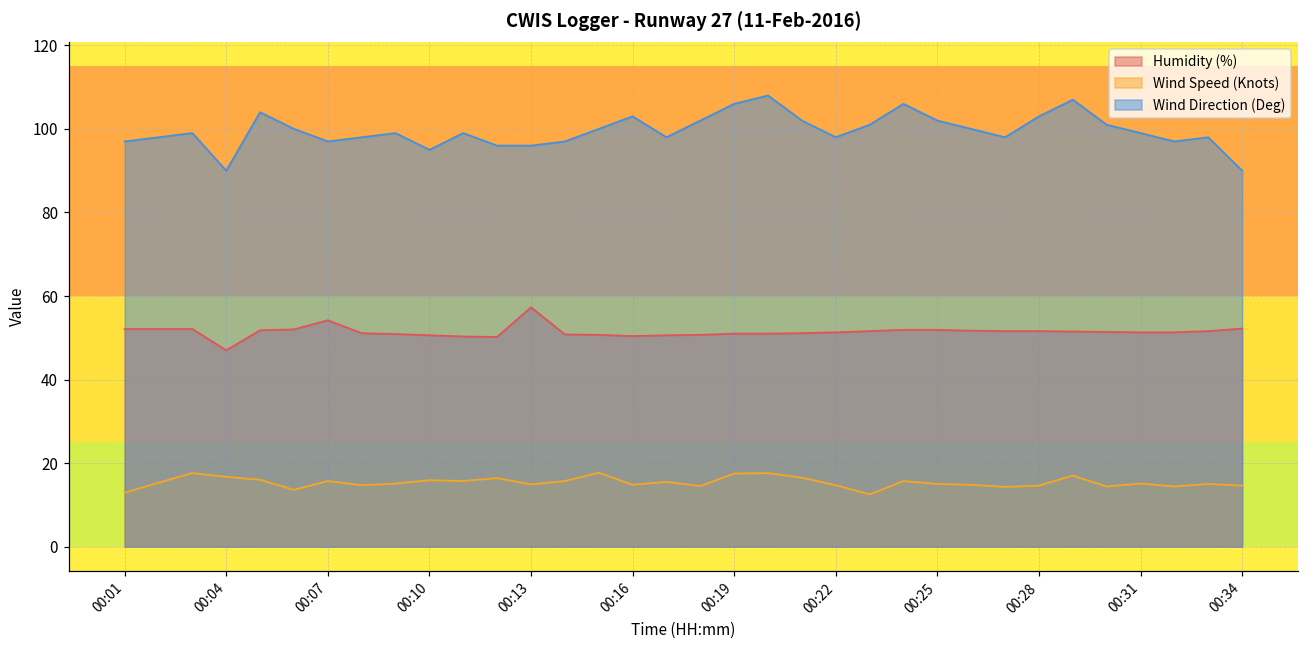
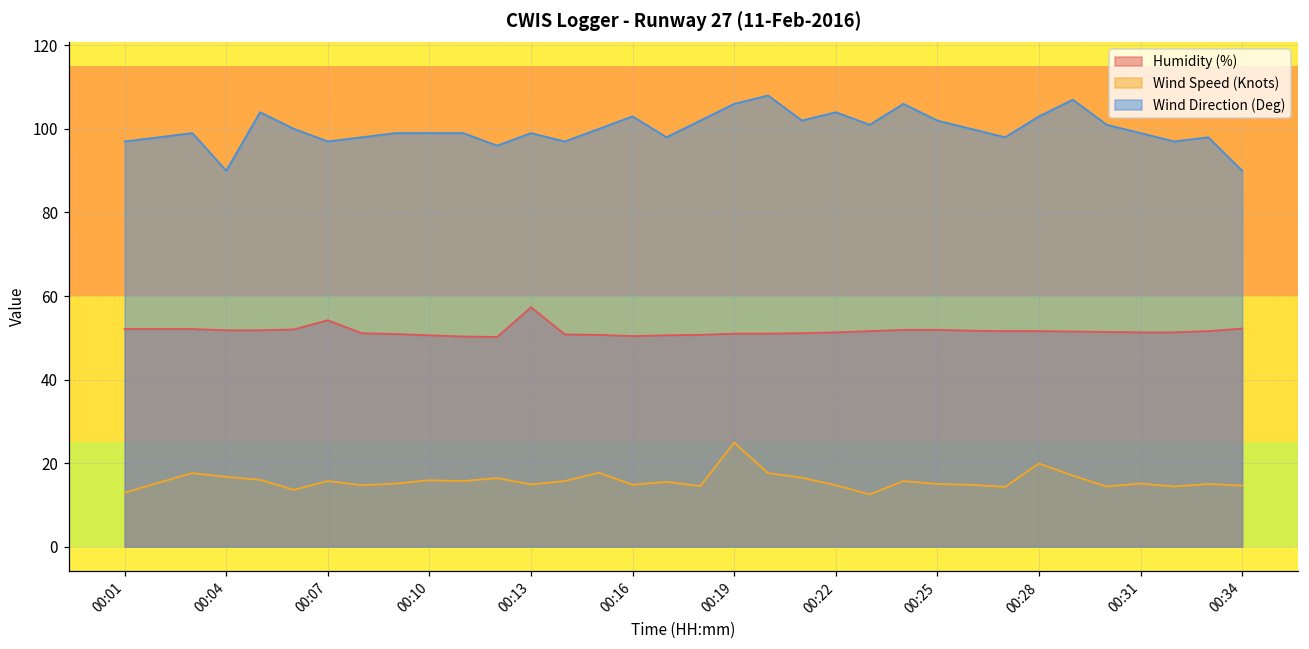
Humidity (%), 00:04: 47 -> 52
Wind Direction (Deg), 00:10: 95 -> 99
Wind Direction (Deg), 00:13: 96 -> 99
Wind Speed (Knots), 00:19: 18 -> 25
Wind Direction (Deg), 00:22: 98 -> 104
Wind Speed (Knots), 00:28: 15 -> 20
